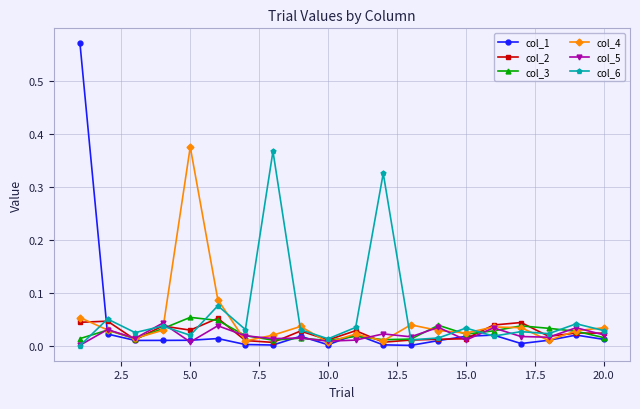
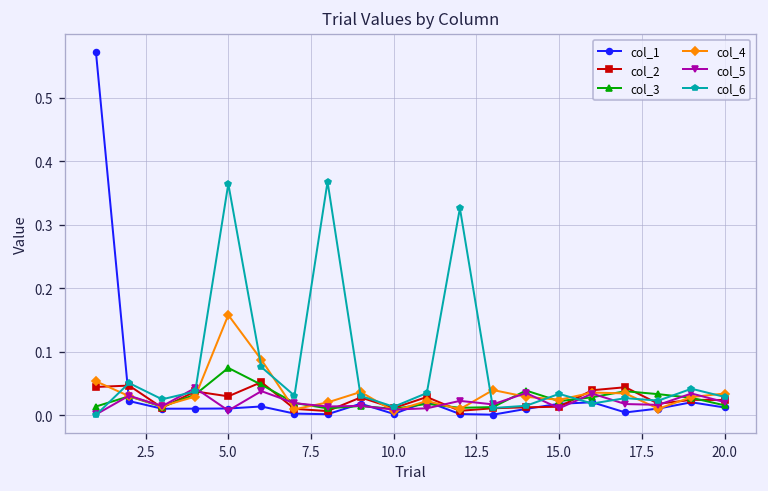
col_3, 5.0: 0.05 -> 0.07
col_4, 5.0: 0.38 -> 0.16
col_6, 5.0: 0.02 -> 0.36
